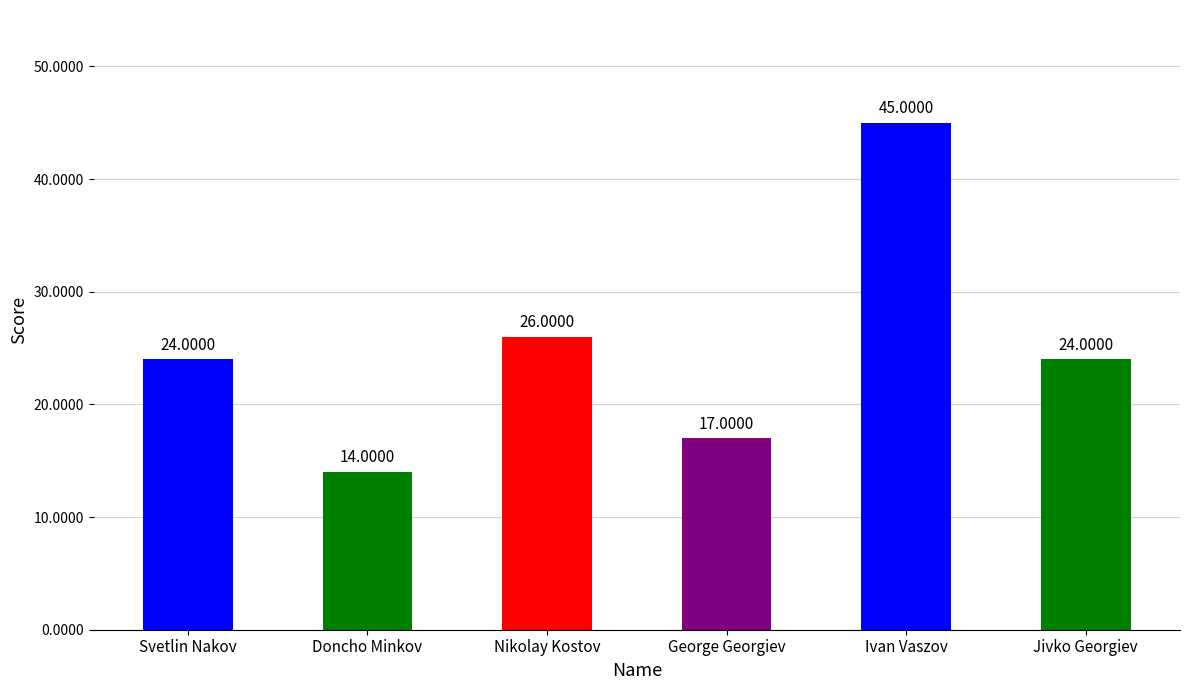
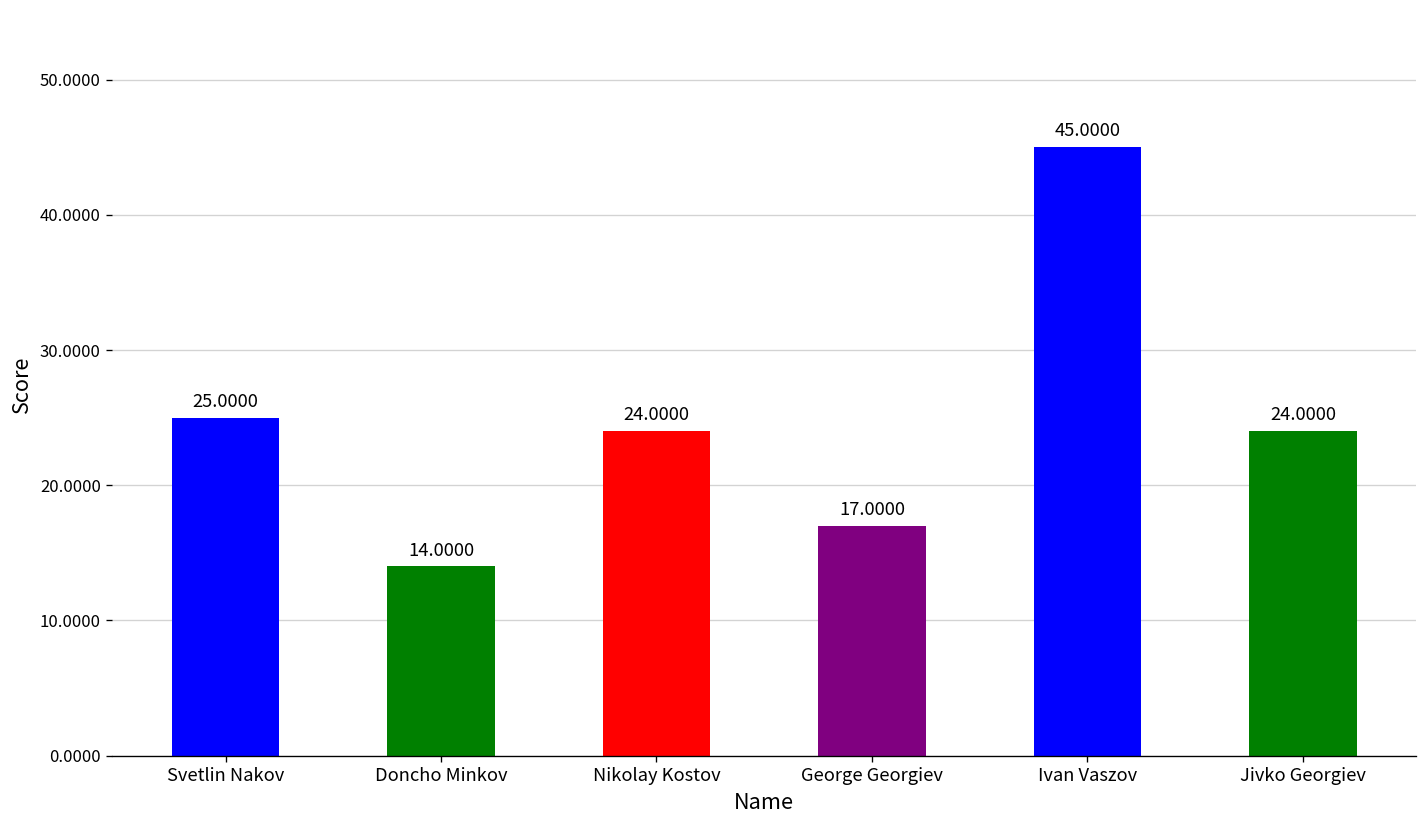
Svetlin Nakov: 24.0000 -> 25.0000
Nikolay Kostov: 26.0000 -> 24.0000
